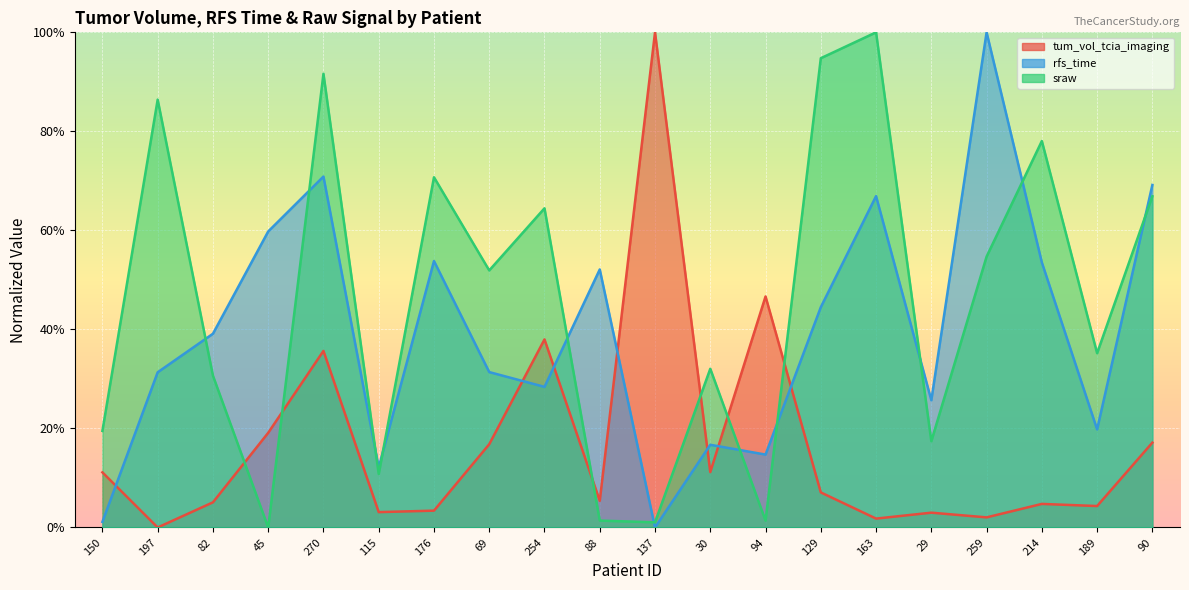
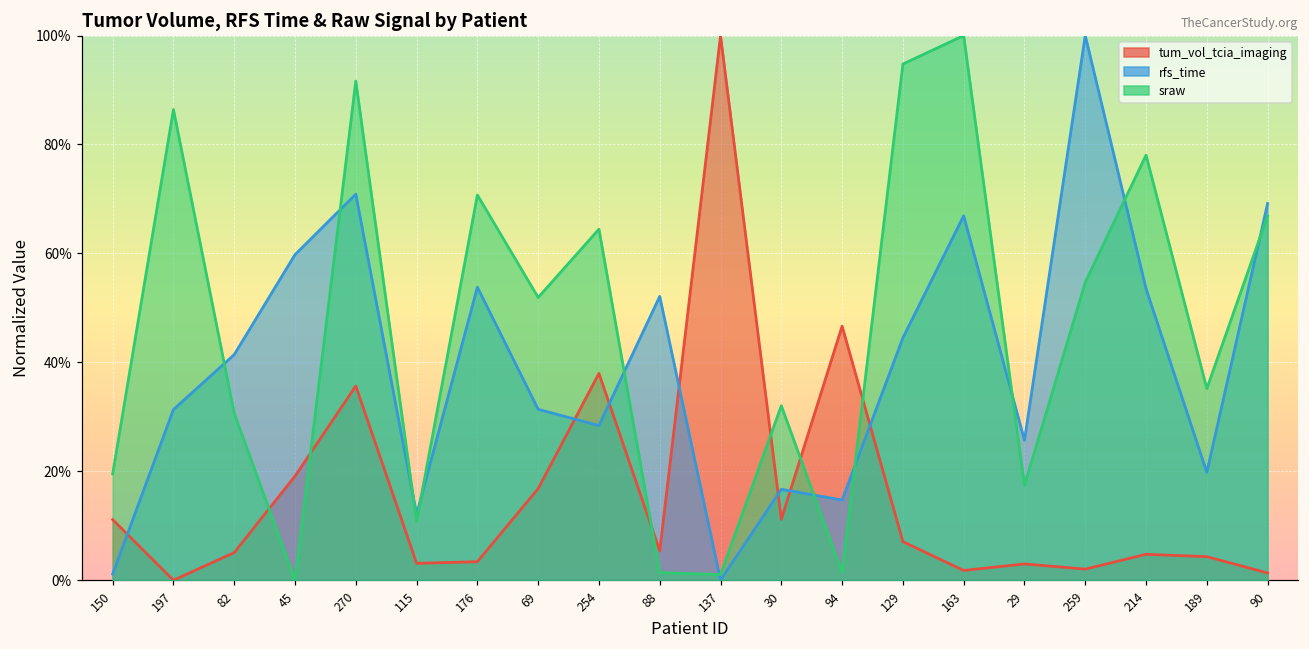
rfs_time, 82: 39% -> 41%
tum_vol_tcia_imaging, 90: 17% -> 1%
